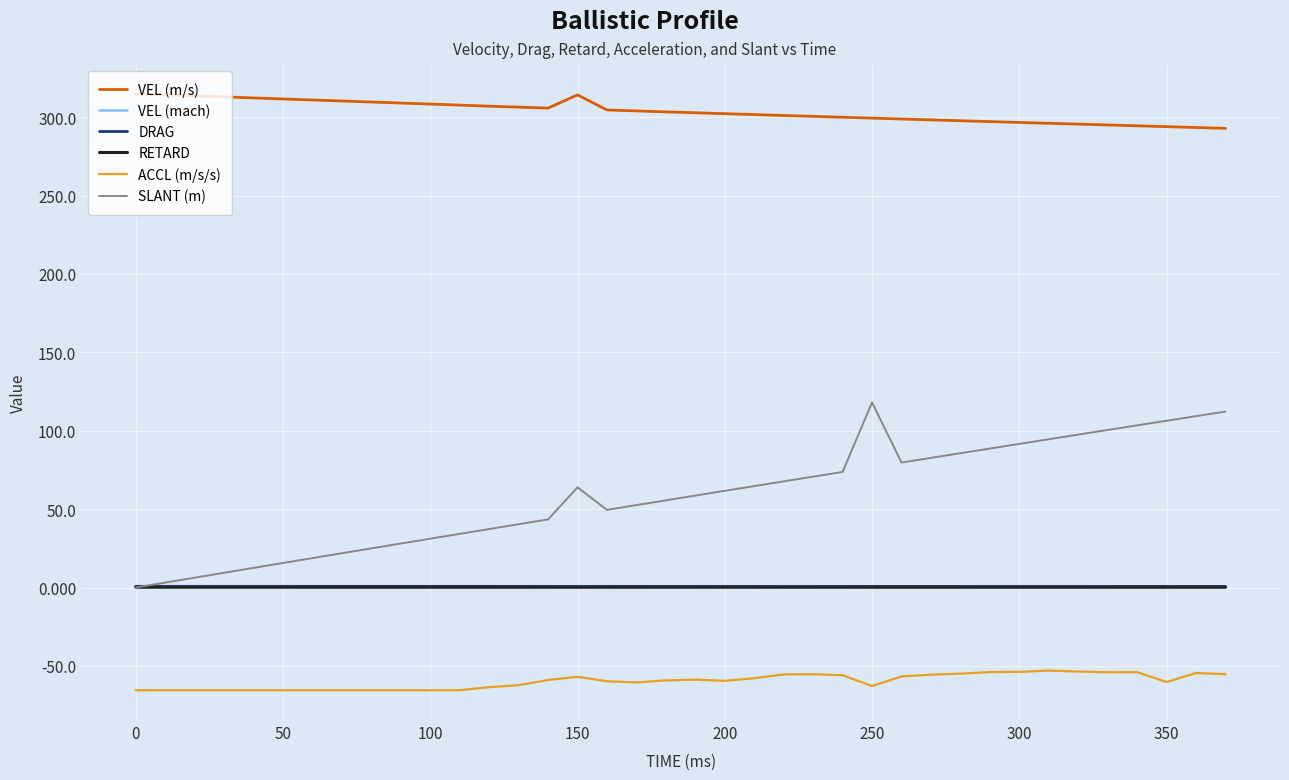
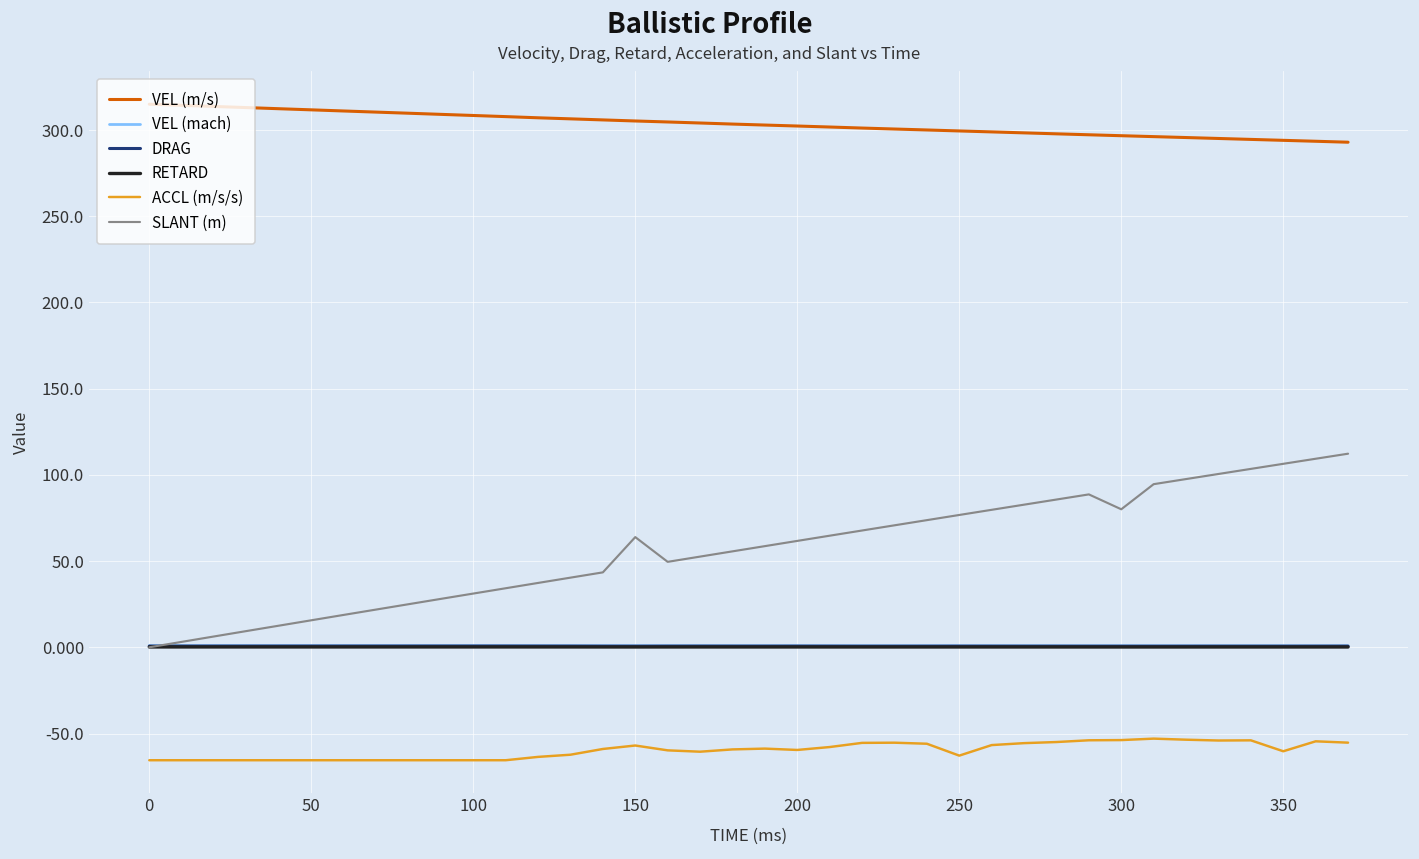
VEL (m/s), 150: 314 -> 305
SLANT (m), 250: 118 -> 77
SLANT (m), 300: 92 -> 80
